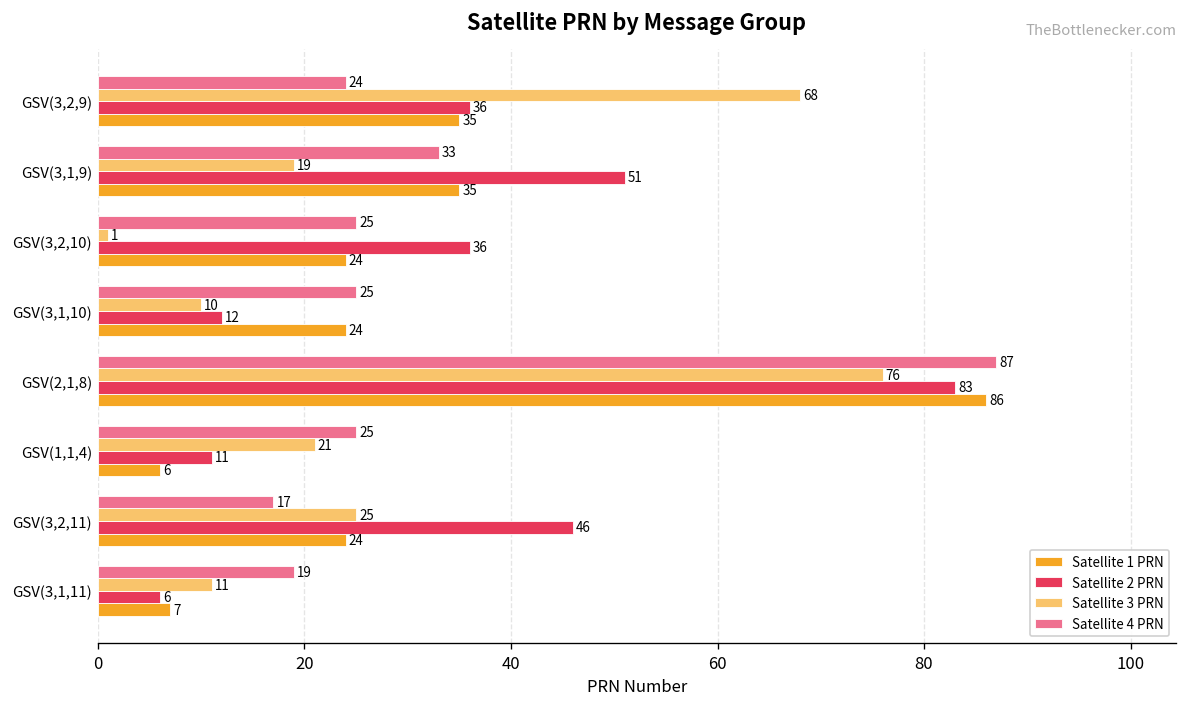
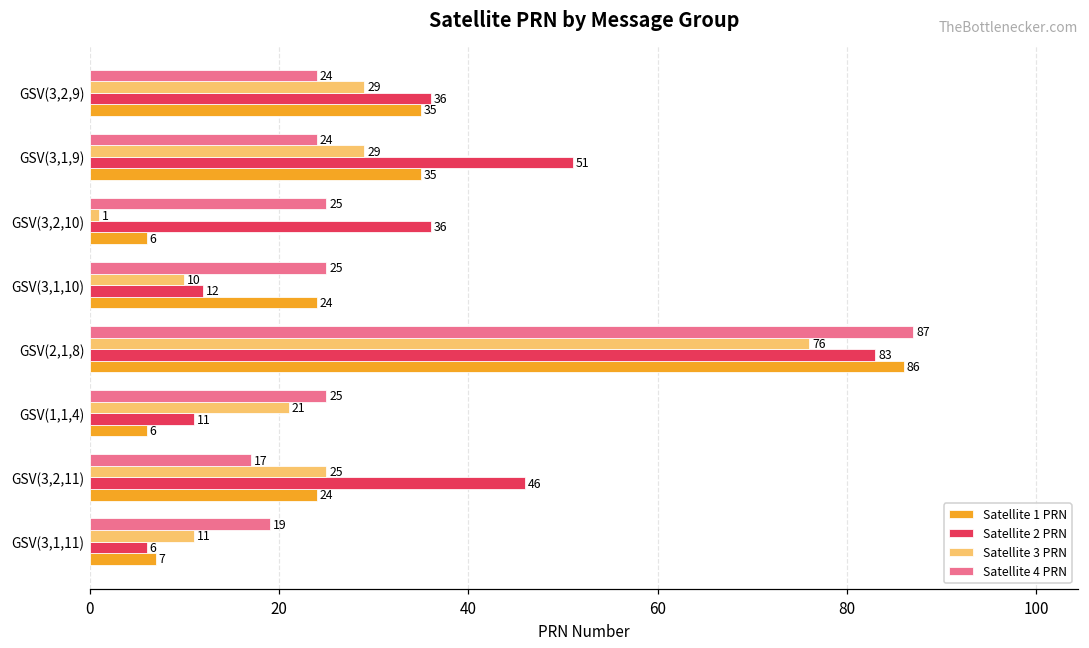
Satellite 3 PRN, GSV(3,2,9): 68 -> 29
Satellite 4 PRN, GSV(3,1,9): 33 -> 24
Satellite 3 PRN, GSV(3,1,9): 19 -> 29
Satellite 1 PRN, GSV(3,2,10): 24 -> 6
